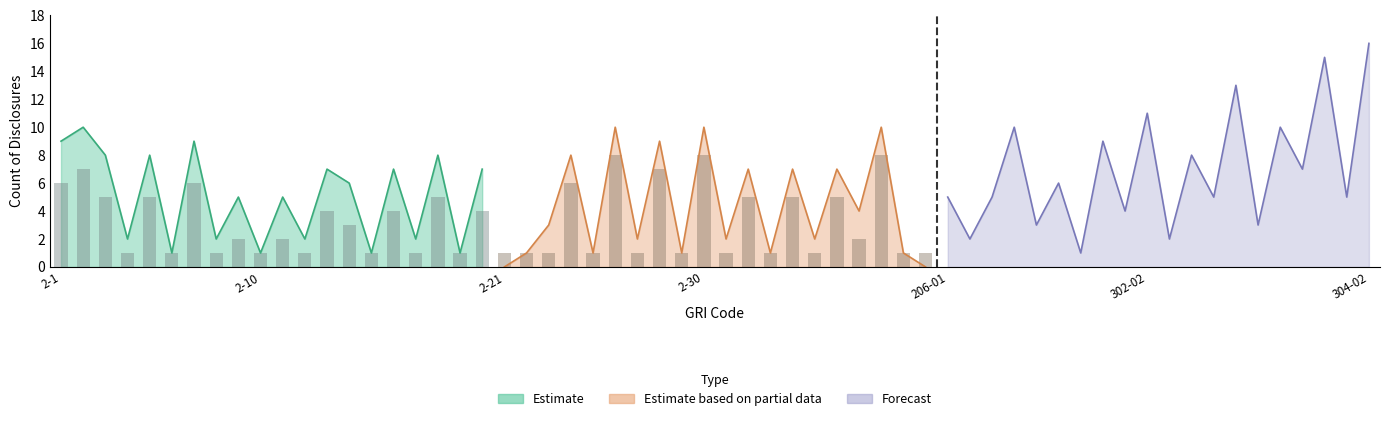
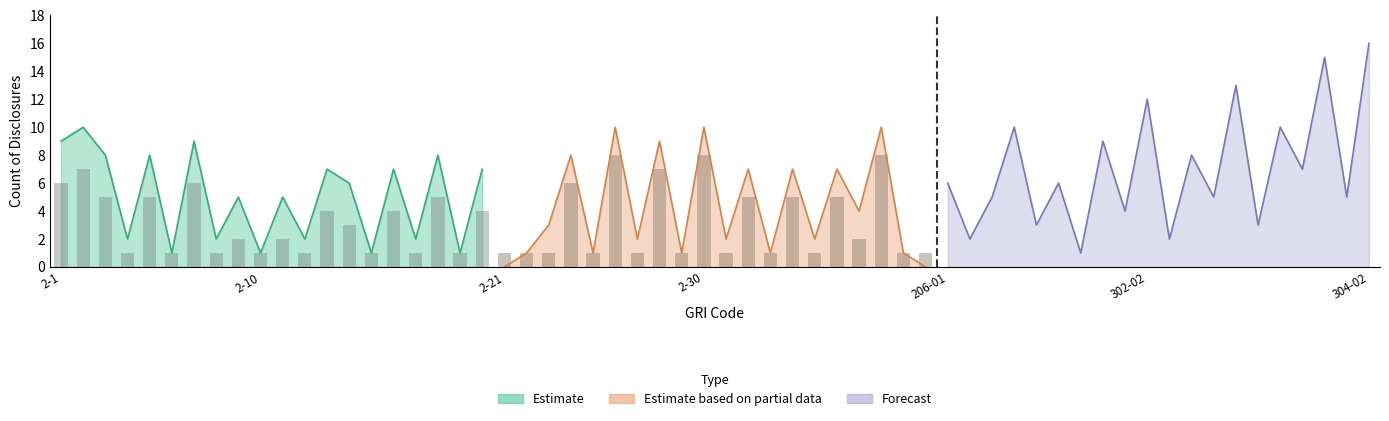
Forecast, 206-01: 5 -> 6
Forecast, 302-02: 11 -> 12
